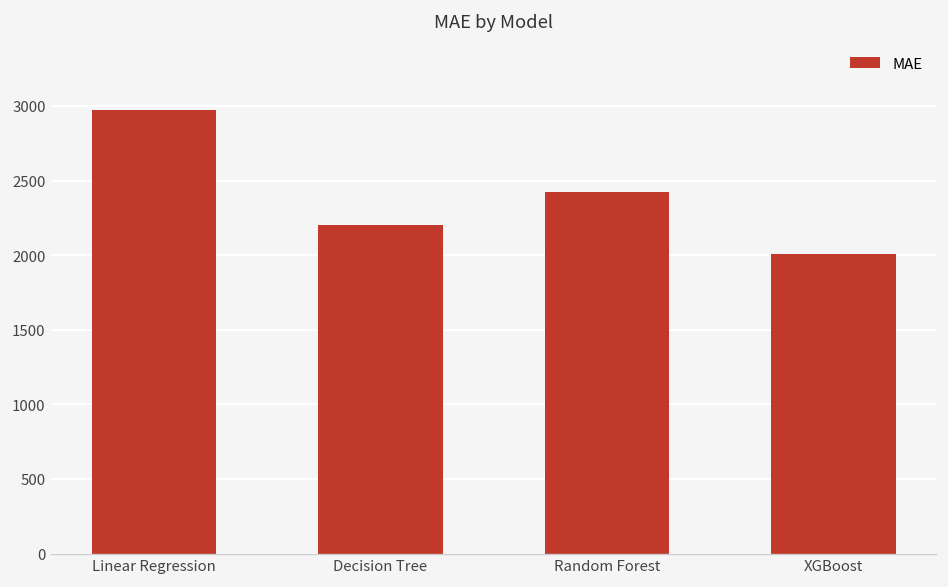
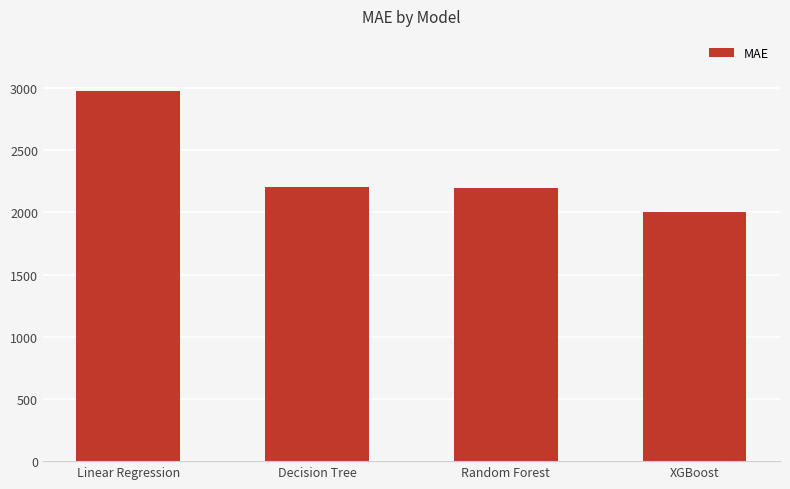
Random Forest: 2430 -> 2200
